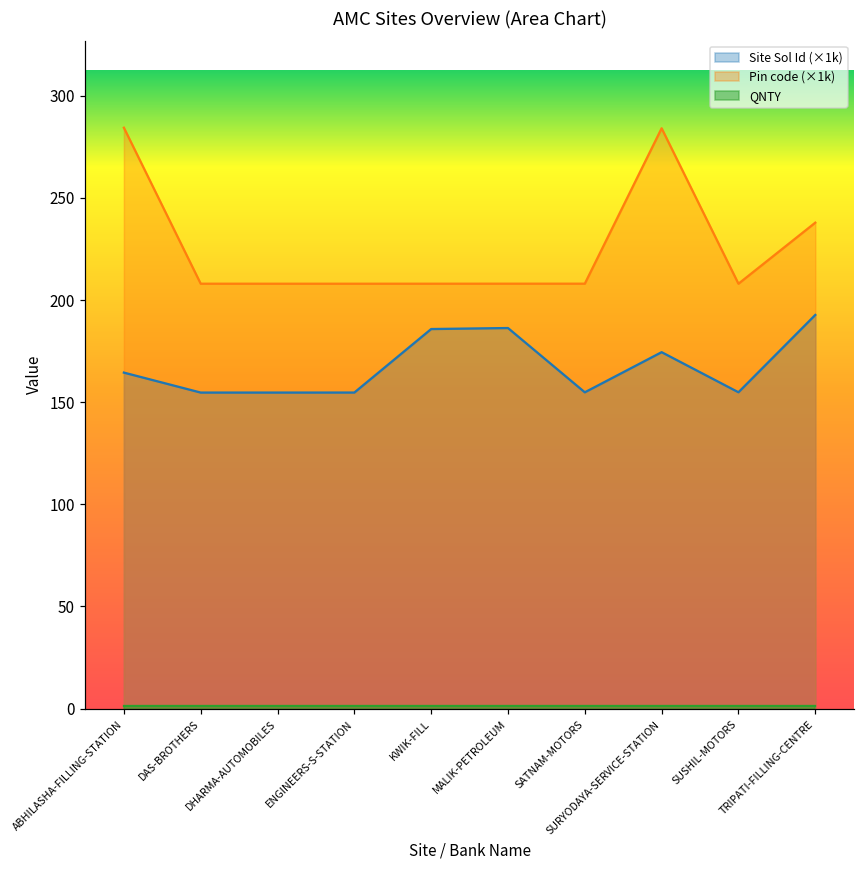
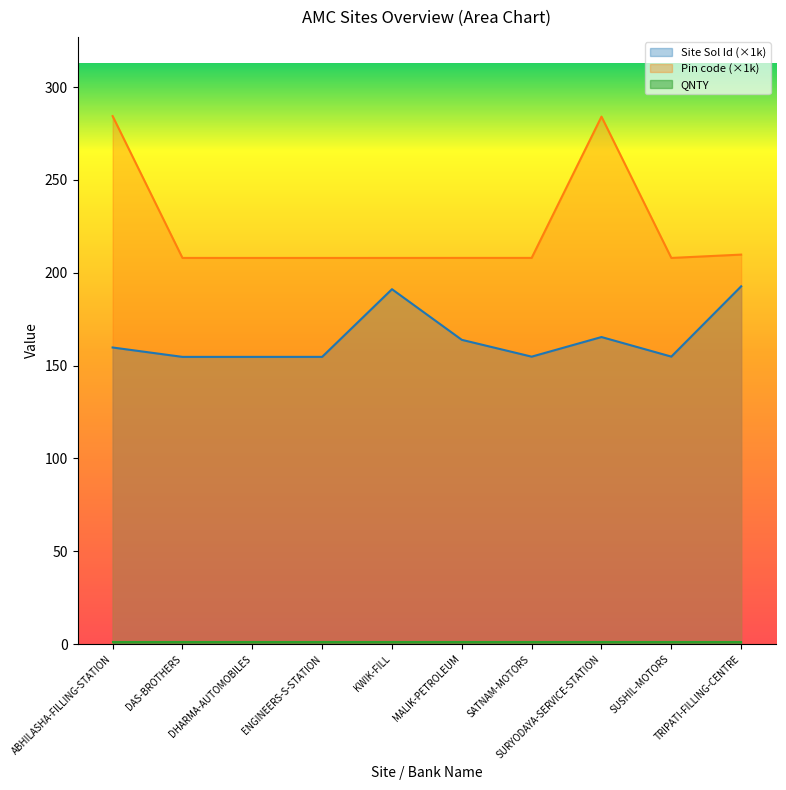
Site Sol Id (×1k), ABHILASHA-FILLING-STATION: 164 -> 160
Site Sol Id (×1k), KWIK-FILL: 186 -> 191
Site Sol Id (×1k), MALIK-PETROLEUM: 186 -> 164
Site Sol Id (×1k), SURYODAYA-SERVICE-STATION: 174 -> 165
Pin code (×1k), TRIPATI-FILLING-CENTRE: 238 -> 210
